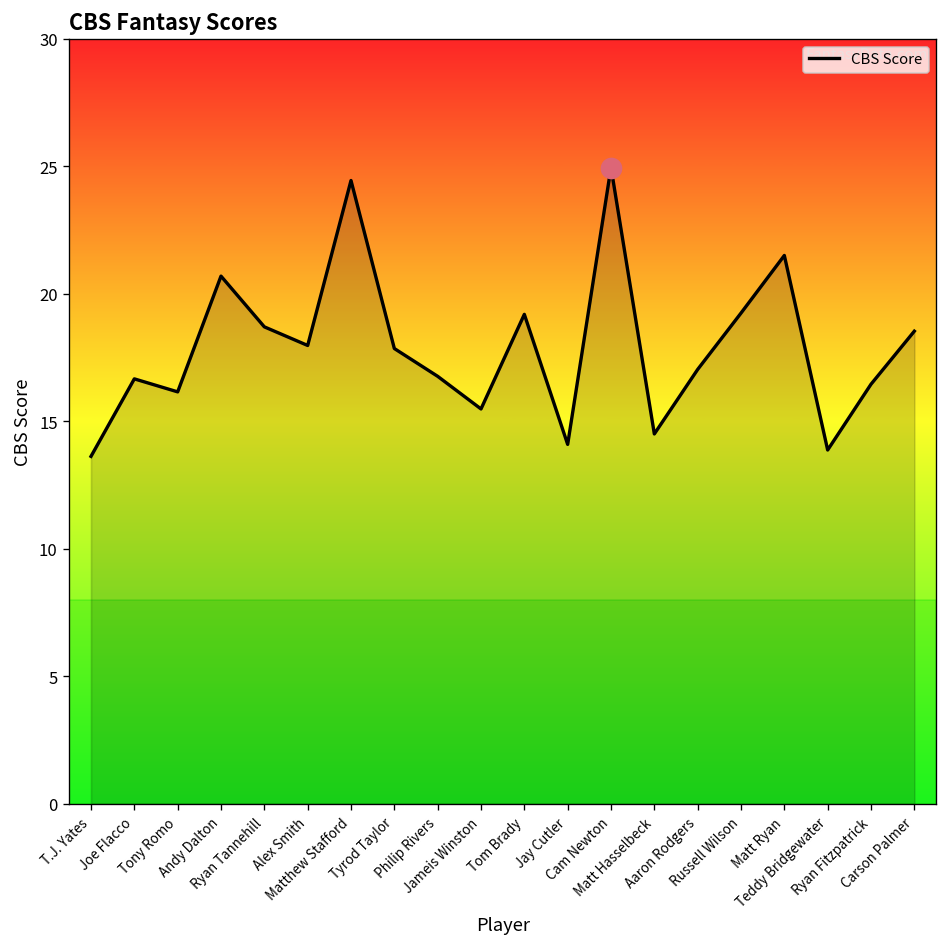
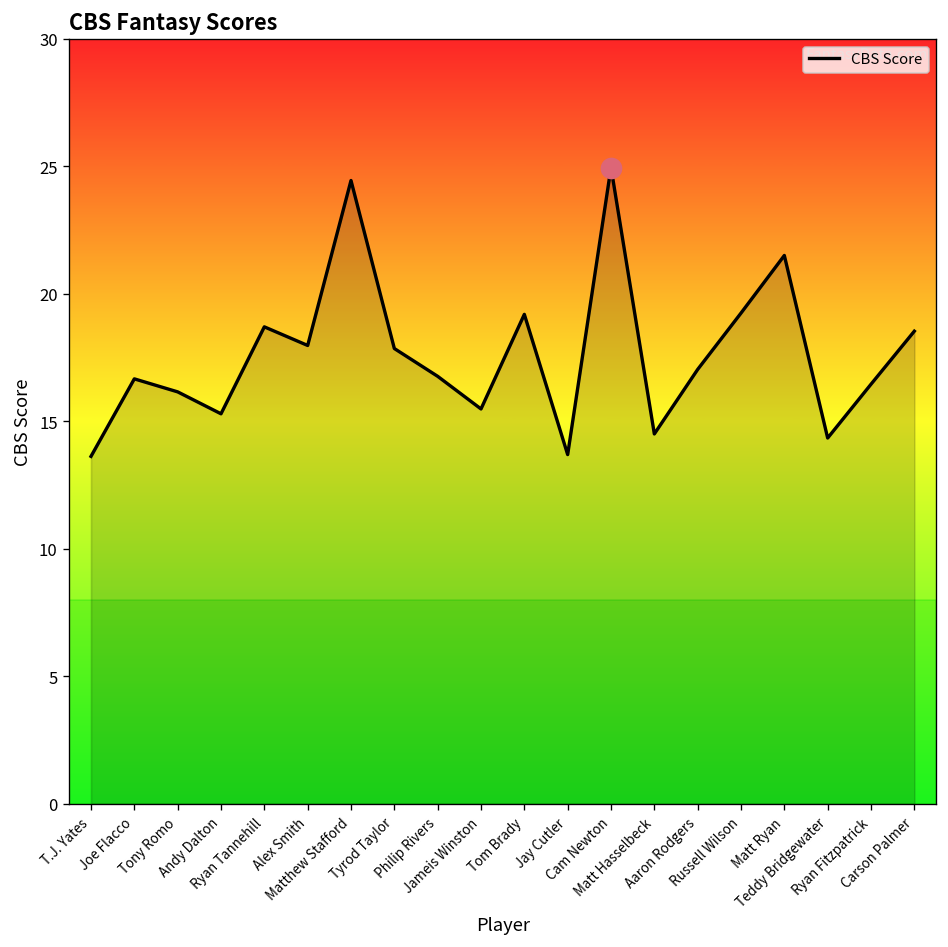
CBS Score, Andy Dalton: 20.7 -> 15.3
CBS Score, Jay Cutler: 14.1 -> 13.7
CBS Score, Teddy Bridgewater: 13.9 -> 14.4
